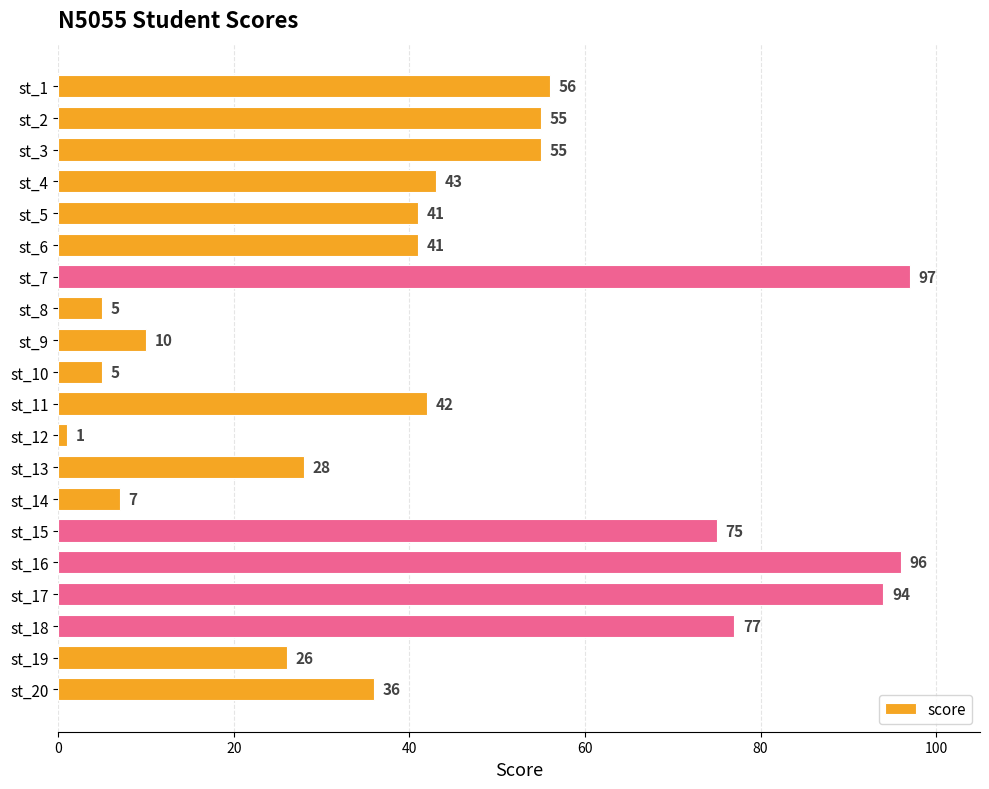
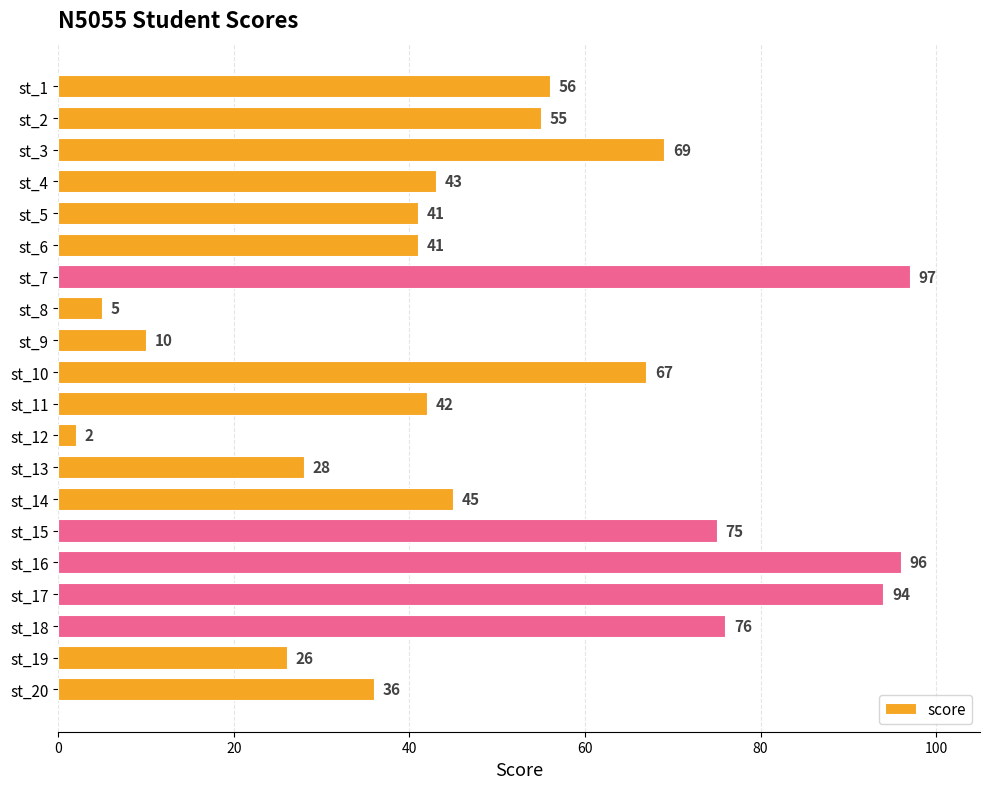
st_3: 55 -> 69
st_10: 5 -> 67
st_12: 1 -> 2
st_14: 7 -> 45
st_18: 77 -> 76
